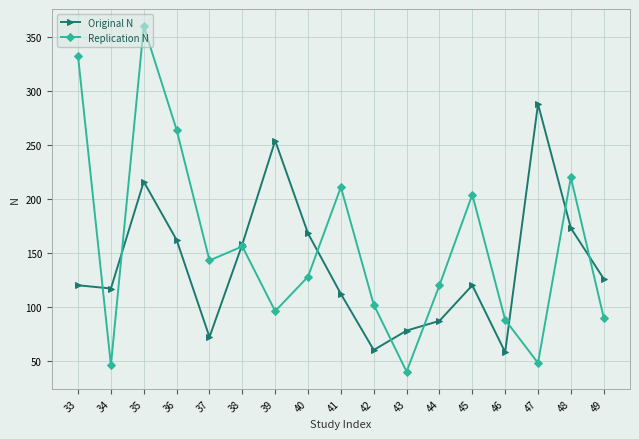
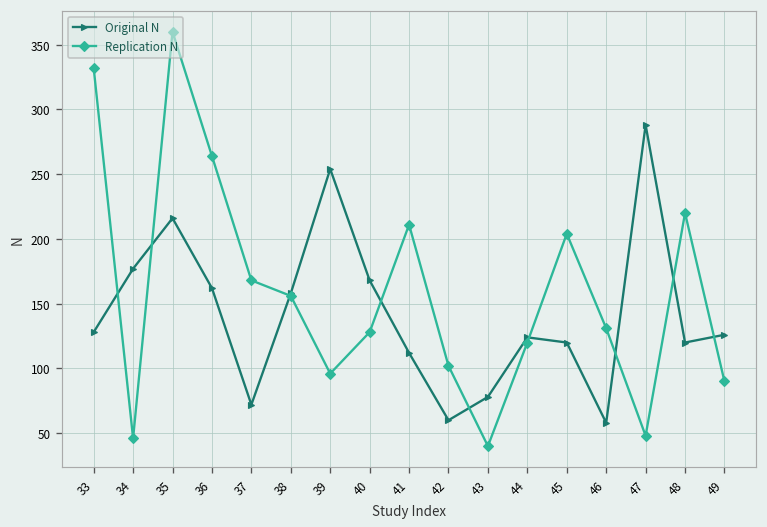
Original N, 33: 120 -> 128
Original N, 34: 117 -> 177
Replication N, 37: 143 -> 168
Original N, 44: 87 -> 124
Replication N, 46: 88 -> 131
Original N, 48: 173 -> 120
